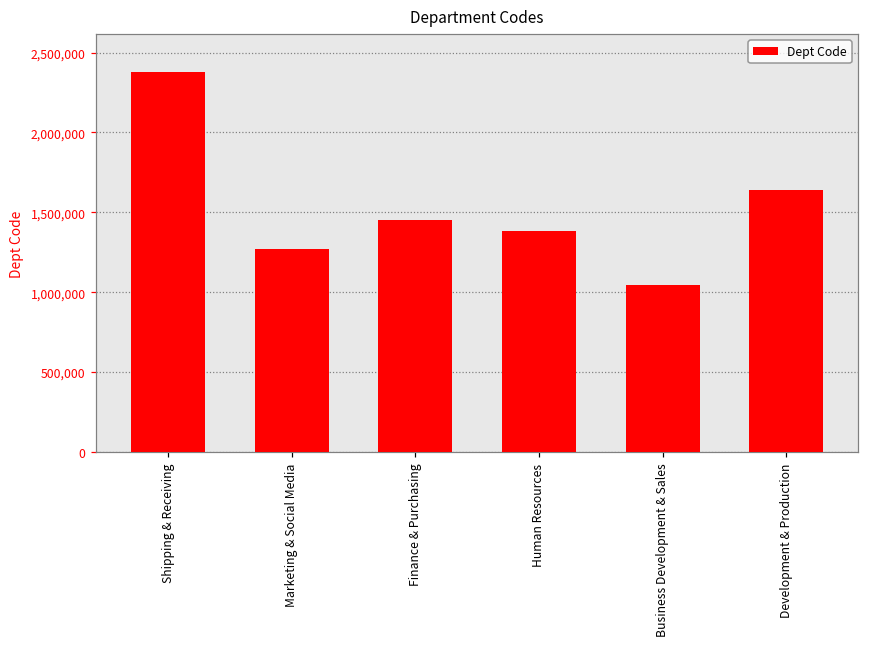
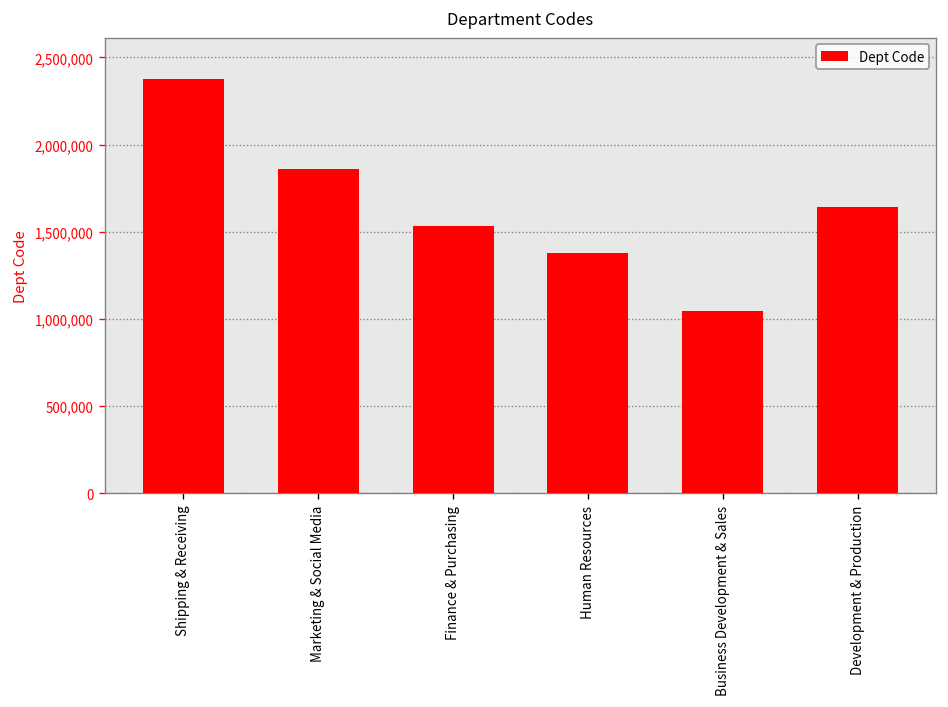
Marketing & Social Media: 1,270,000 -> 1,860,000
Finance & Purchasing: 1,450,000 -> 1,530,000
